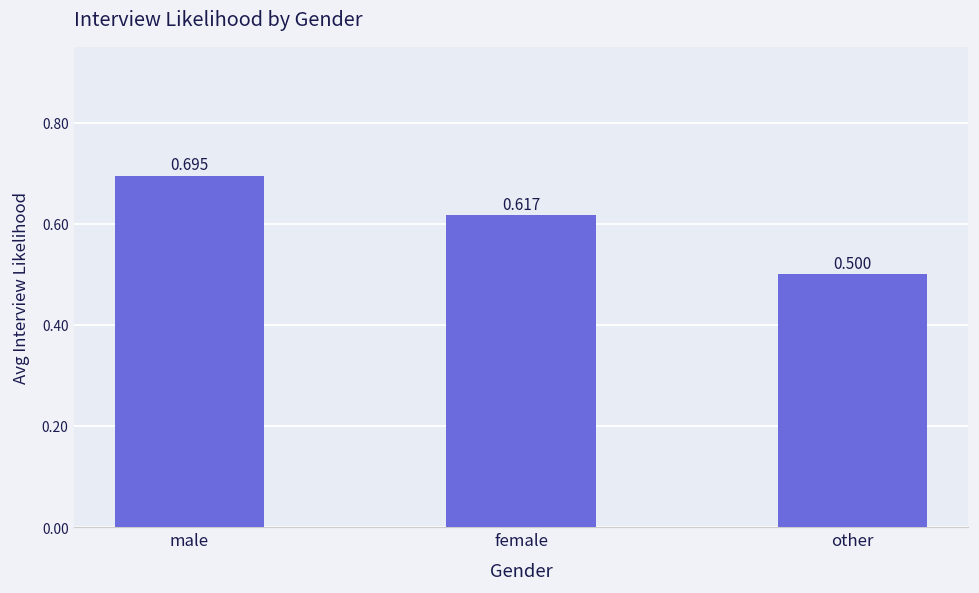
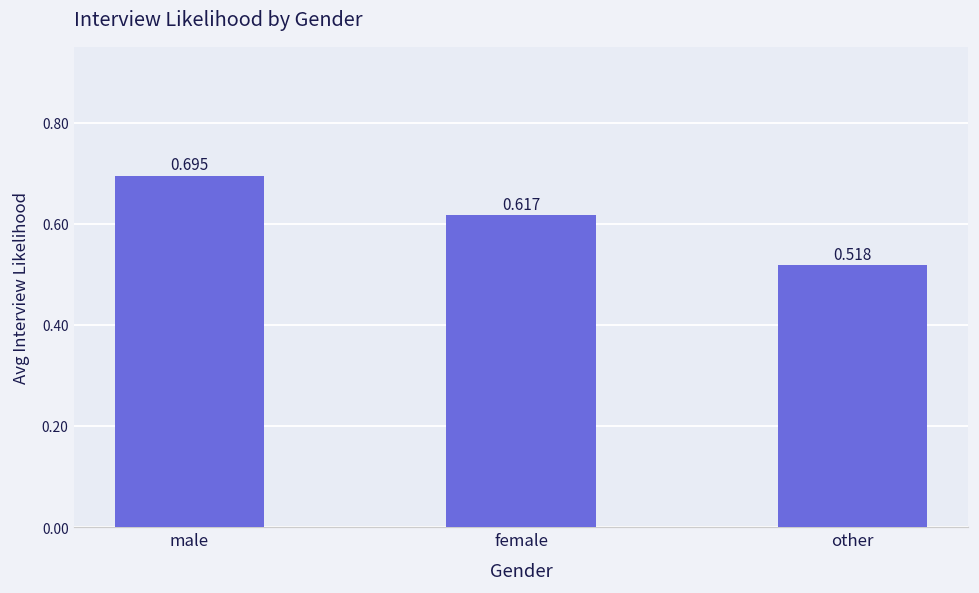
other: 0.500 -> 0.518
